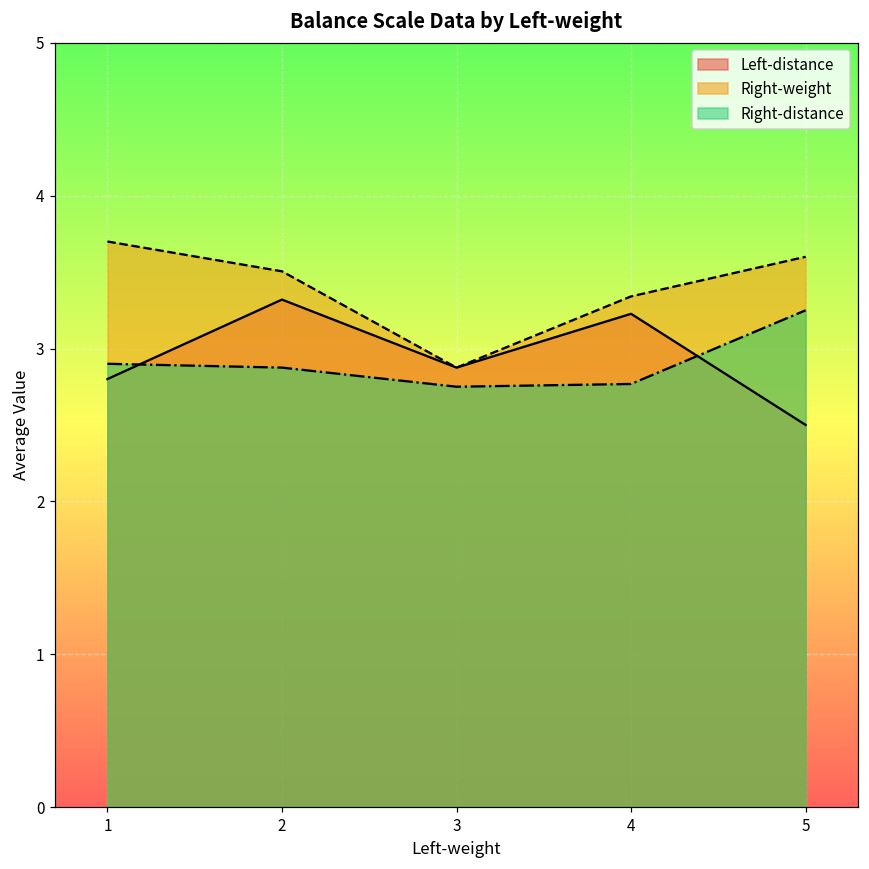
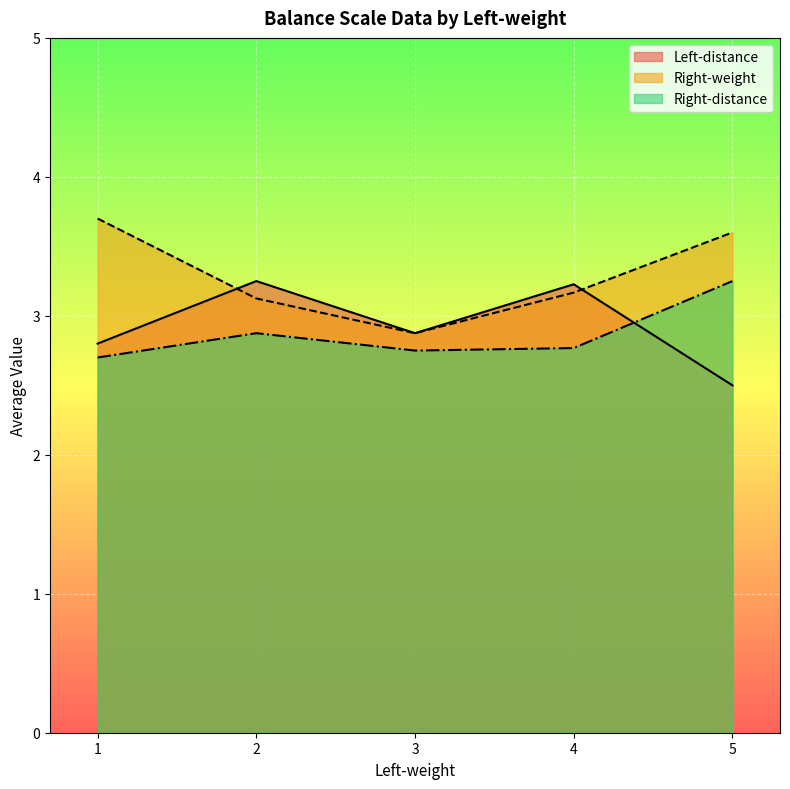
Right-distance, 1: 2.9 -> 2.7
Left-distance, 2: 3.32 -> 3.25
Right-weight, 2: 3.51 -> 3.13
Right-weight, 4: 3.34 -> 3.17
